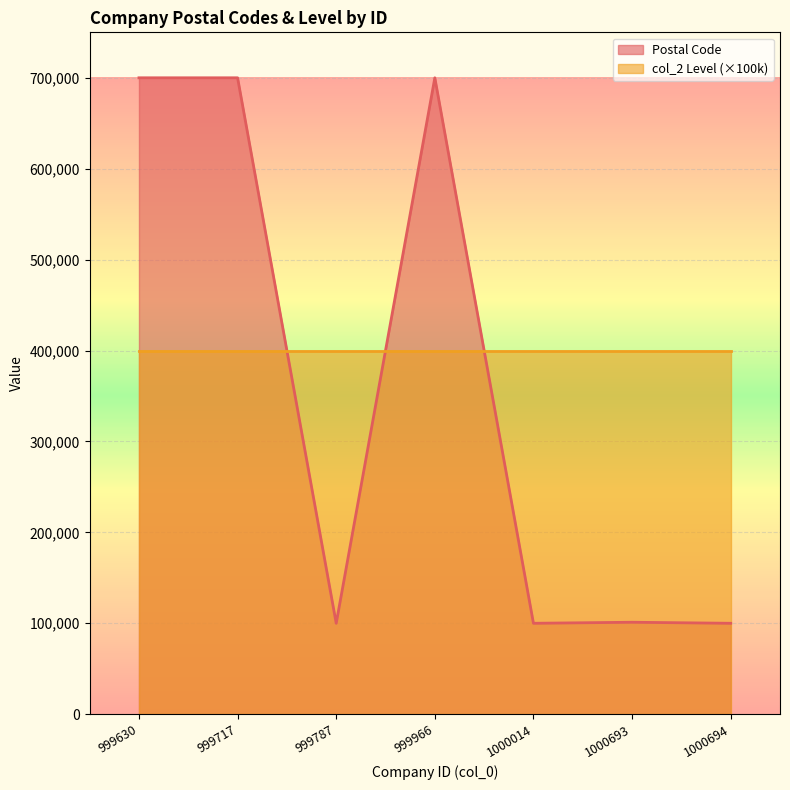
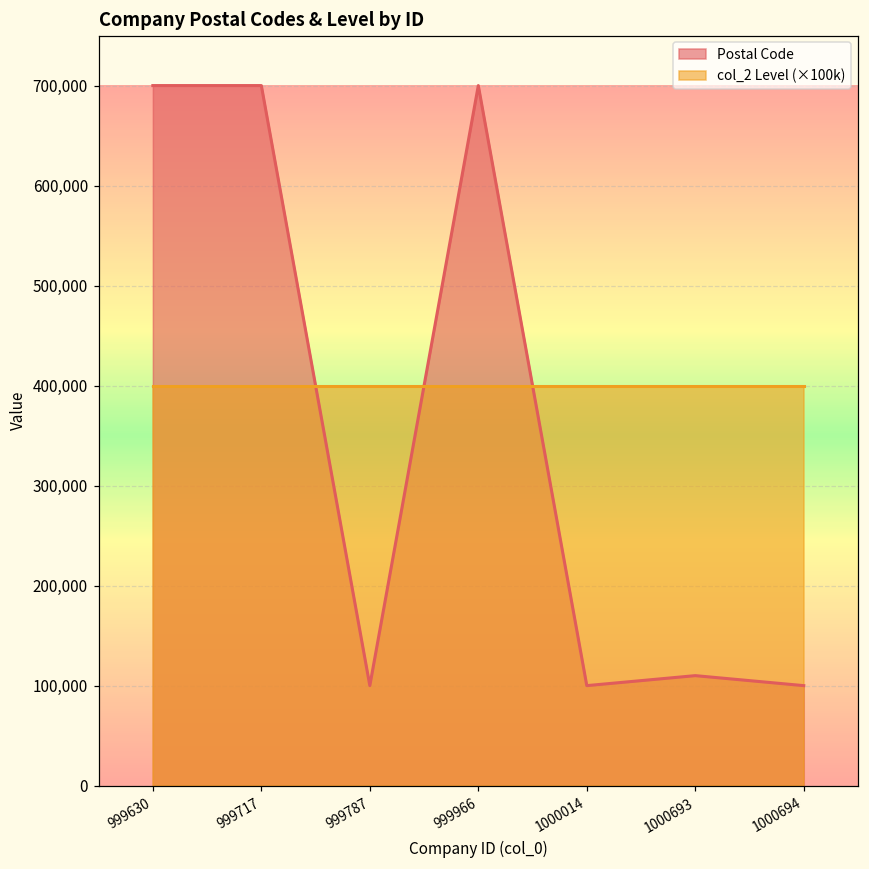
Postal Code, 1000693: 100,000 -> 110,000
